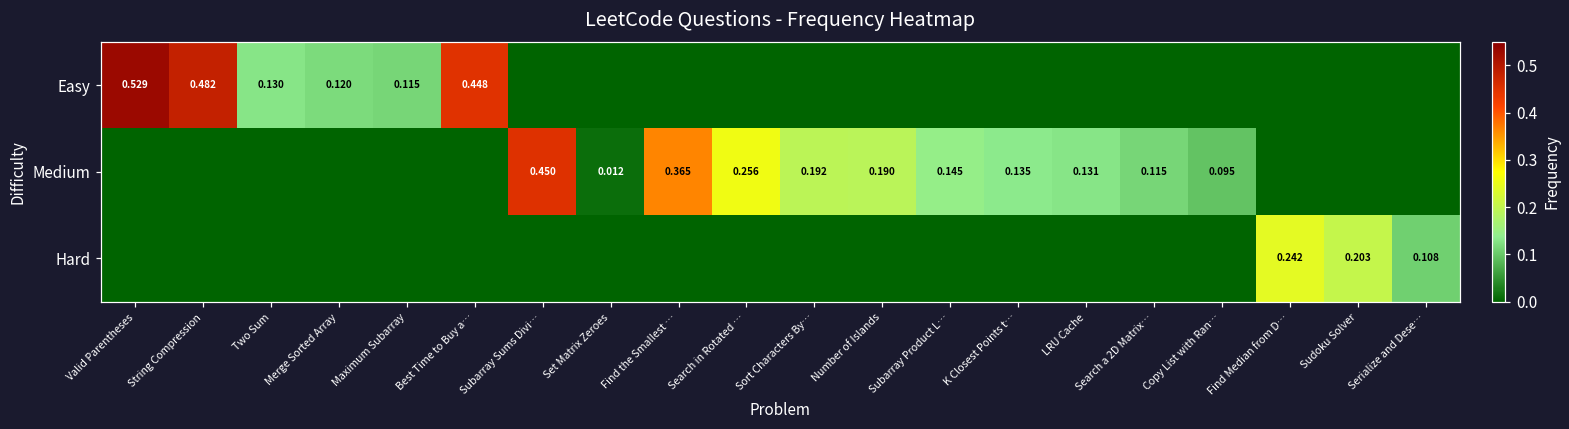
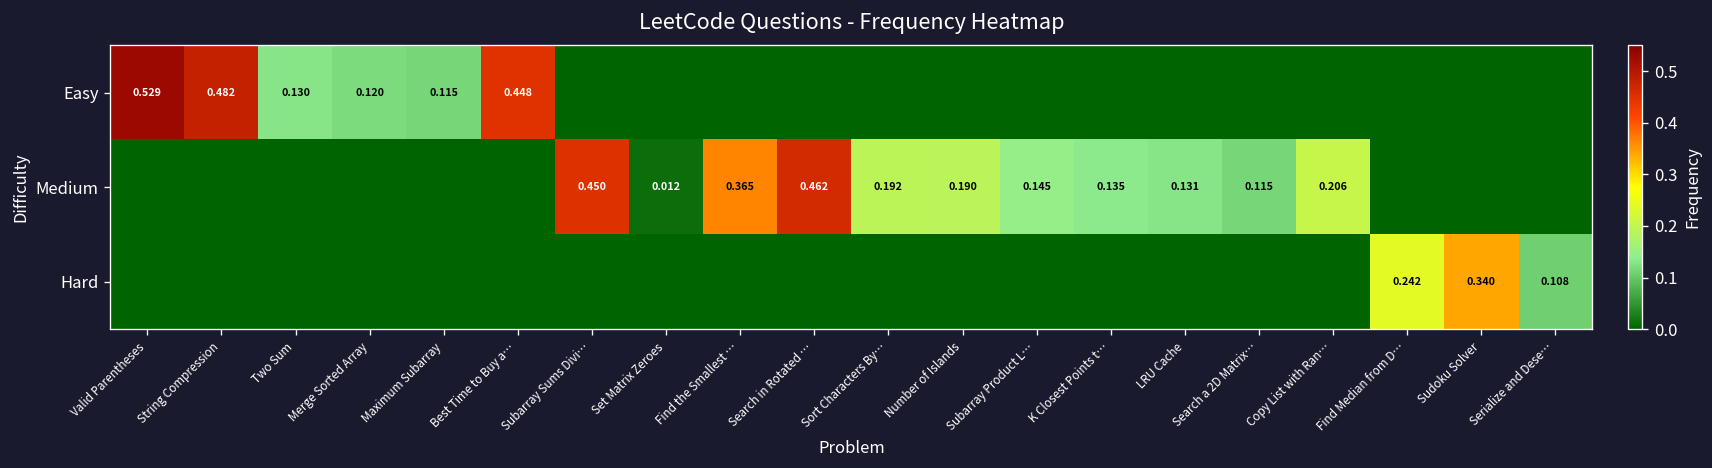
Medium, Search in Rotated …: 0.256 -> 0.462
Medium, Copy List with Ran…: 0.095 -> 0.206
Hard, Sudoku Solver: 0.203 -> 0.340
